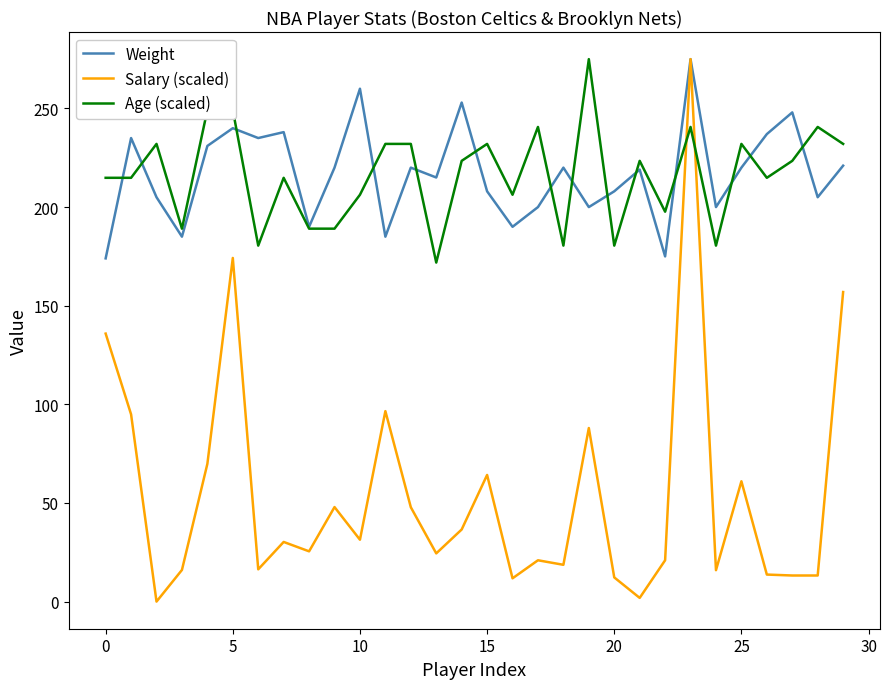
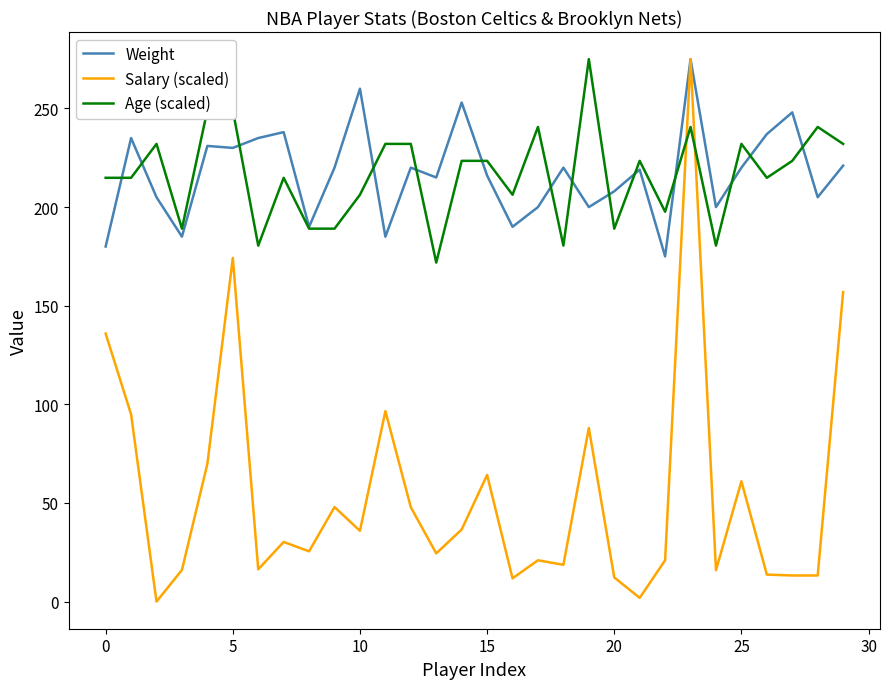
Weight, 0: 174 -> 180
Weight, 5: 240 -> 230
Salary (scaled), 10: 31 -> 36
Weight, 15: 208 -> 216
Age (scaled), 15: 232 -> 223
Age (scaled), 20: 180 -> 189
